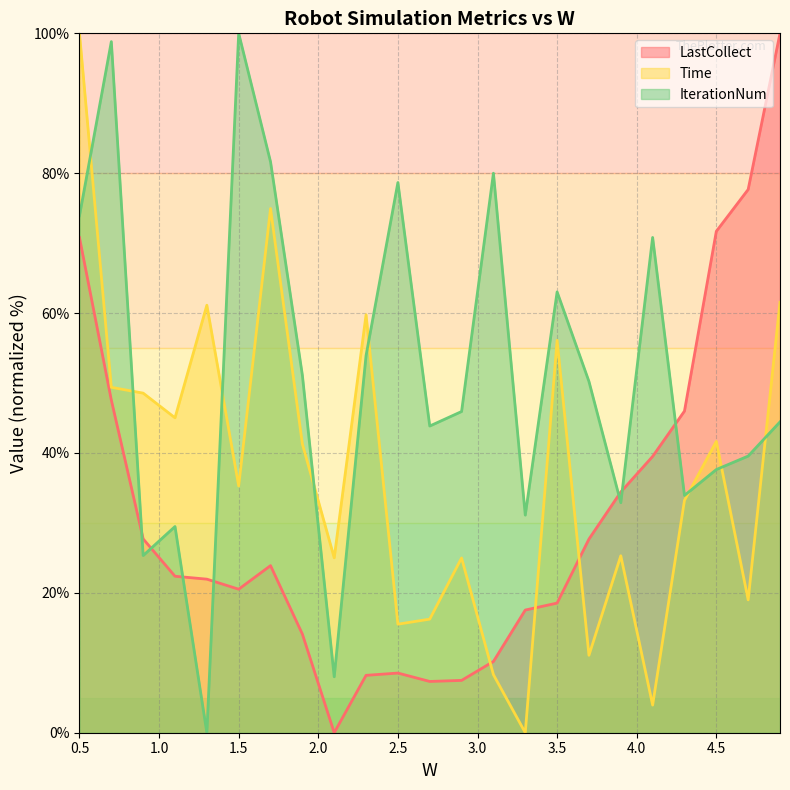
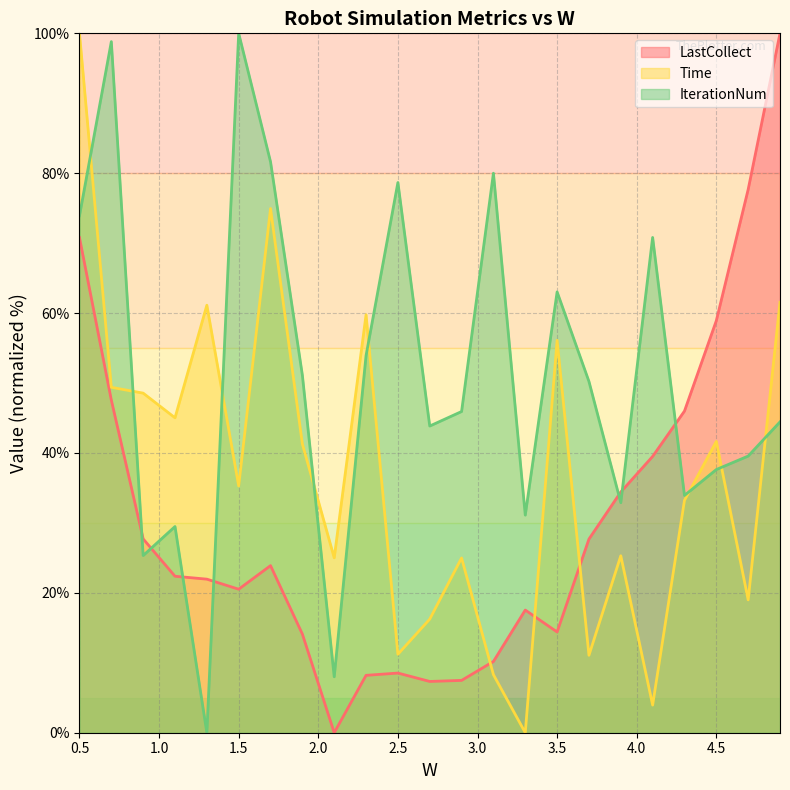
Time, 2.5: 16% -> 11%
LastCollect, 3.5: 19% -> 14%
LastCollect, 4.5: 72% -> 59%
